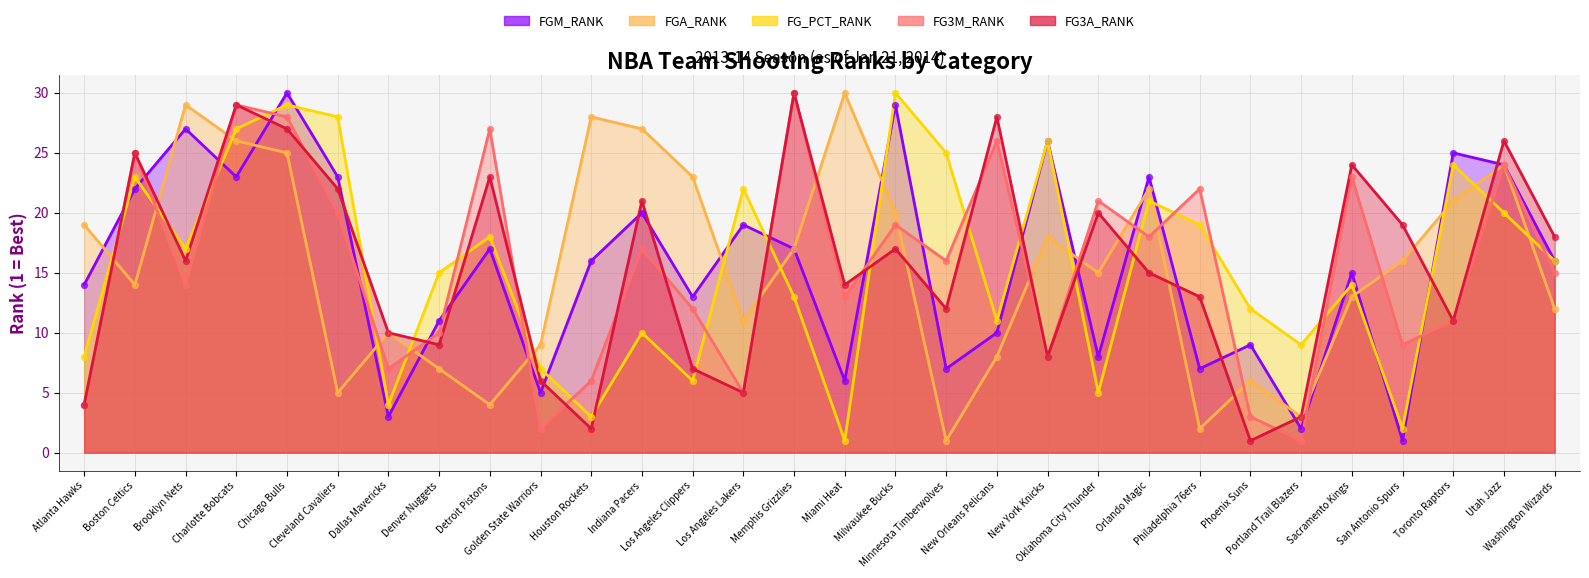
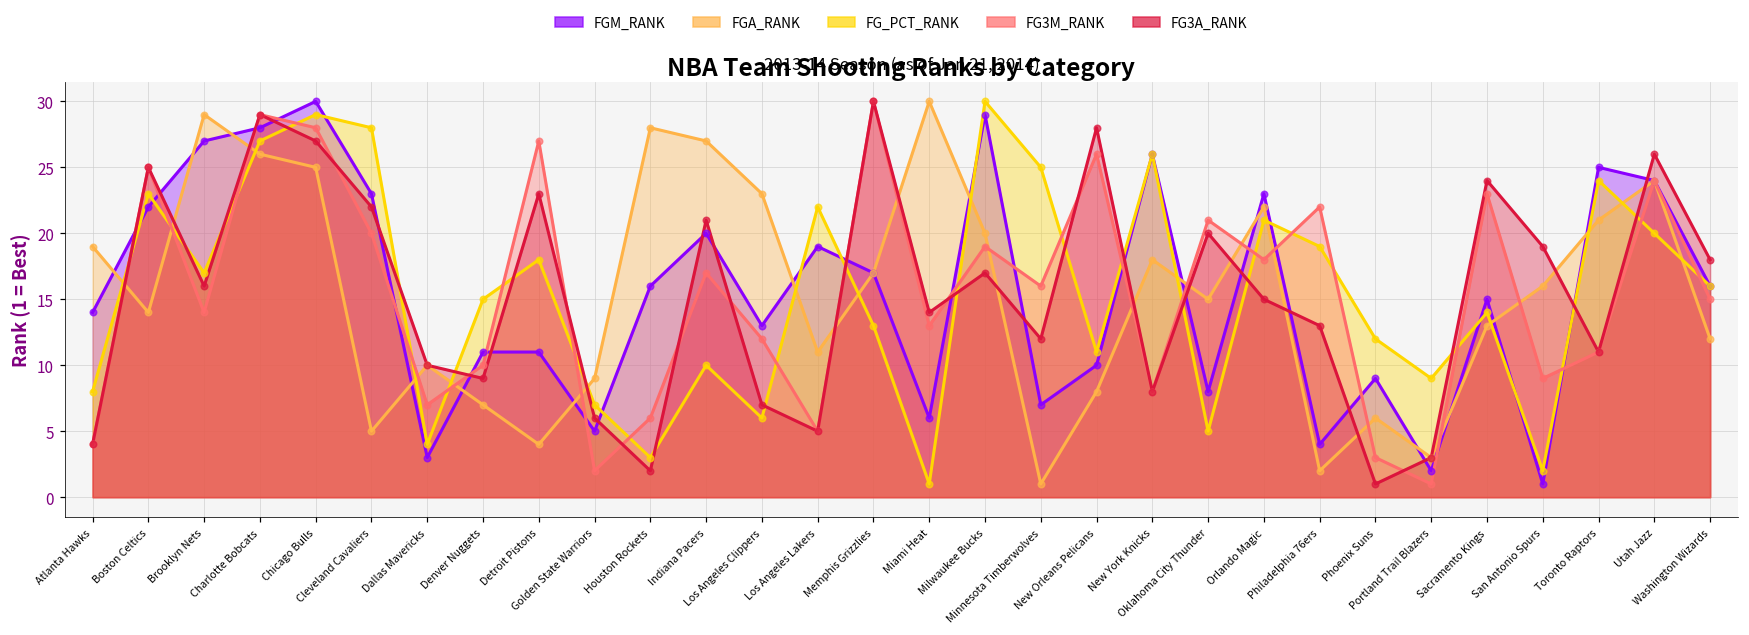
FGM_RANK, Charlotte Bobcats: 23 -> 28
FGM_RANK, Detroit Pistons: 17 -> 11
FGM_RANK, Philadelphia 76ers: 7 -> 4
